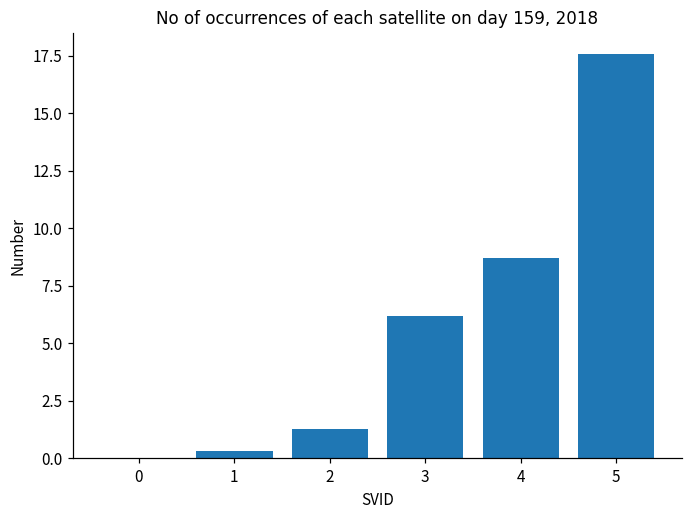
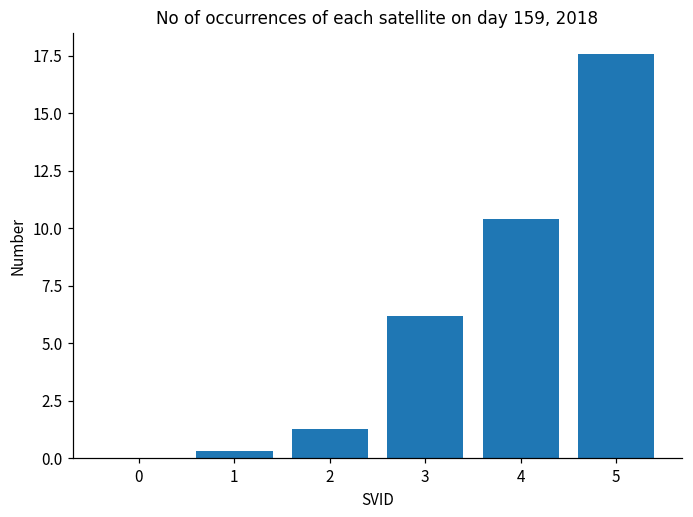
4: 8.7 -> 10.4
